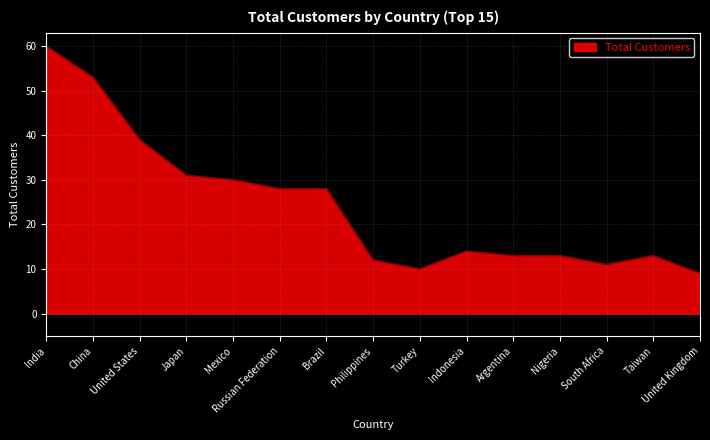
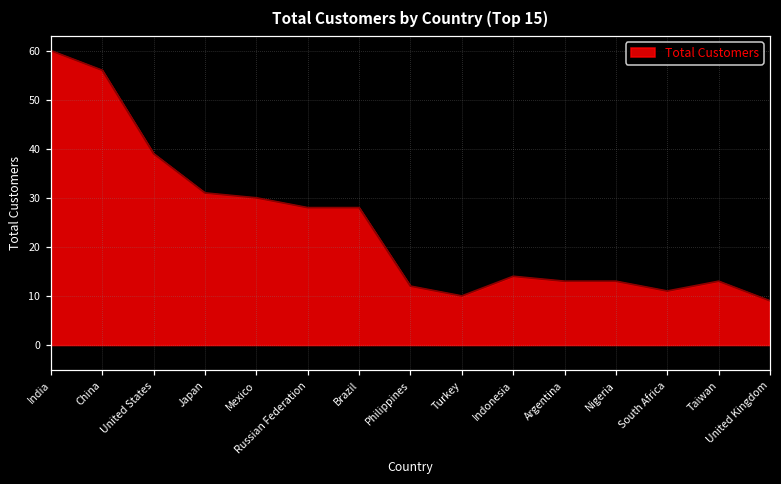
China: 53 -> 56
